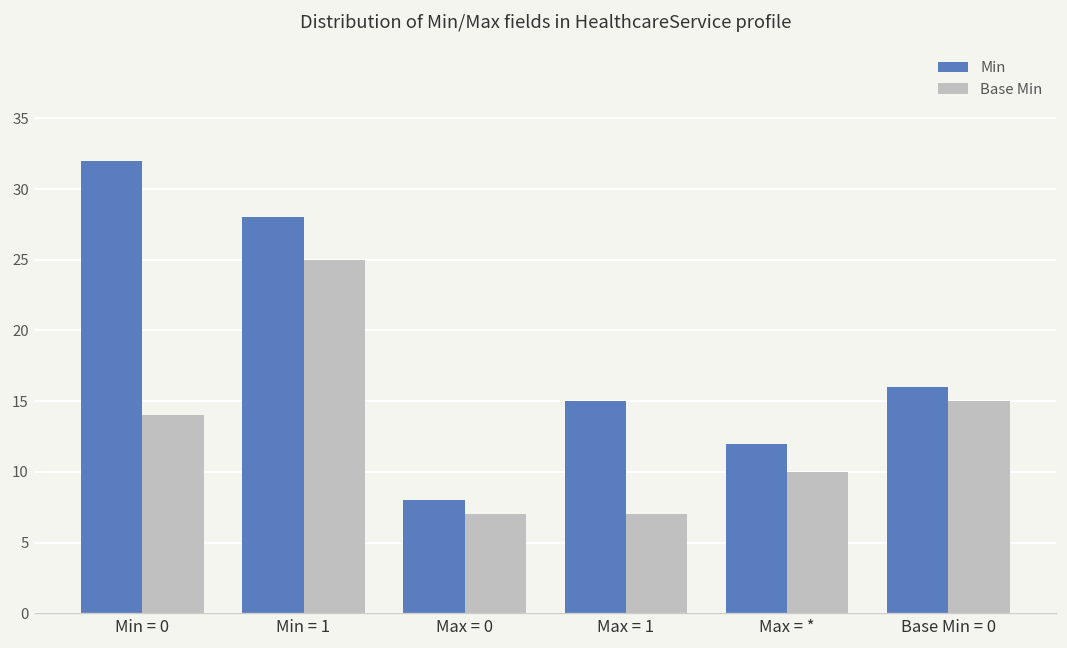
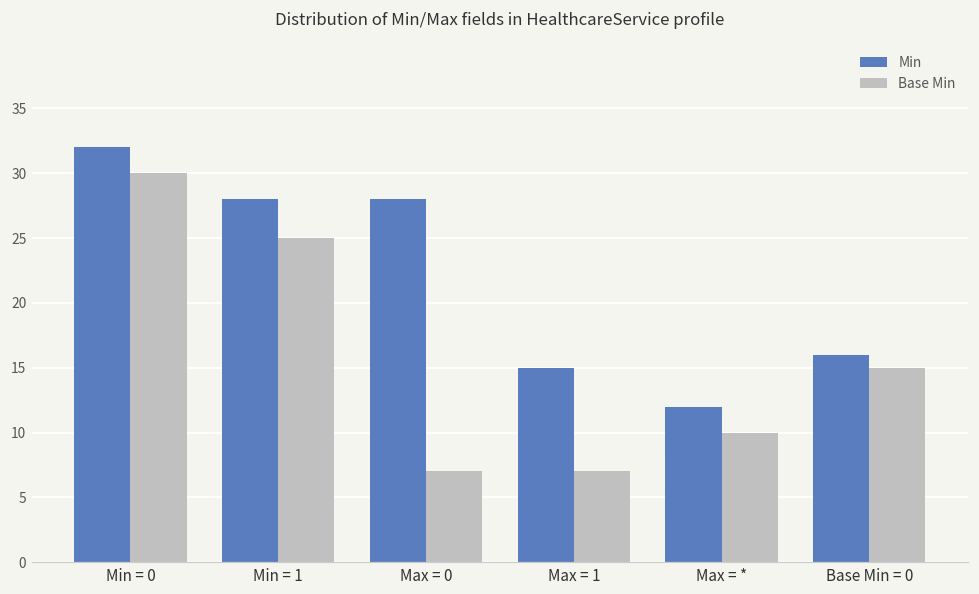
Base Min, Min = 0: 14 -> 30
Min, Max = 0: 8 -> 28
